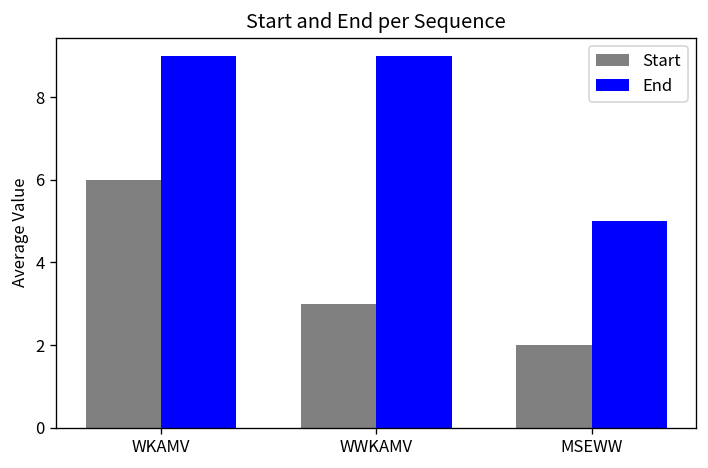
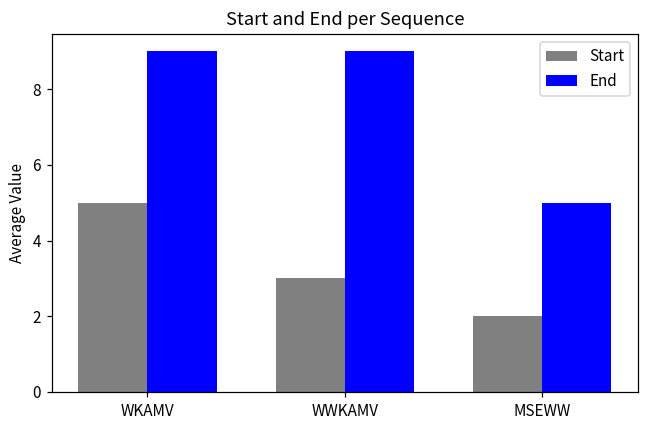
Start, WKAMV: 6 -> 5
